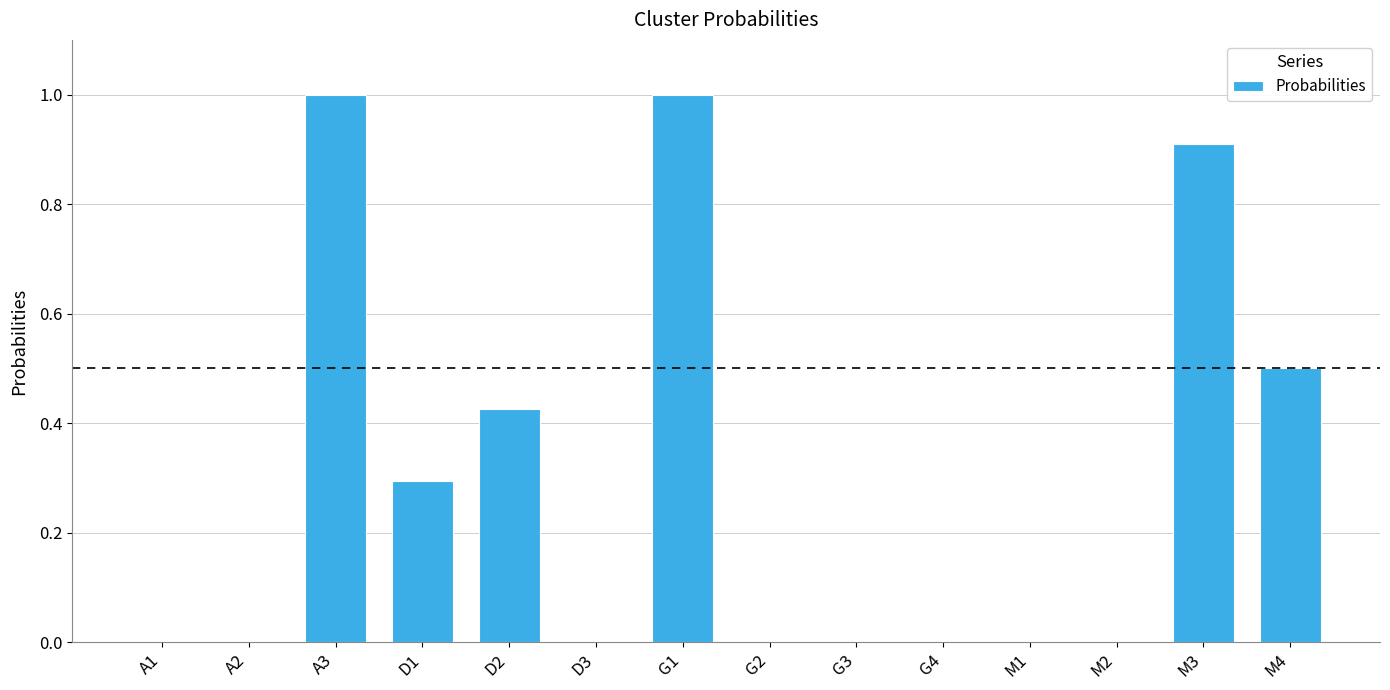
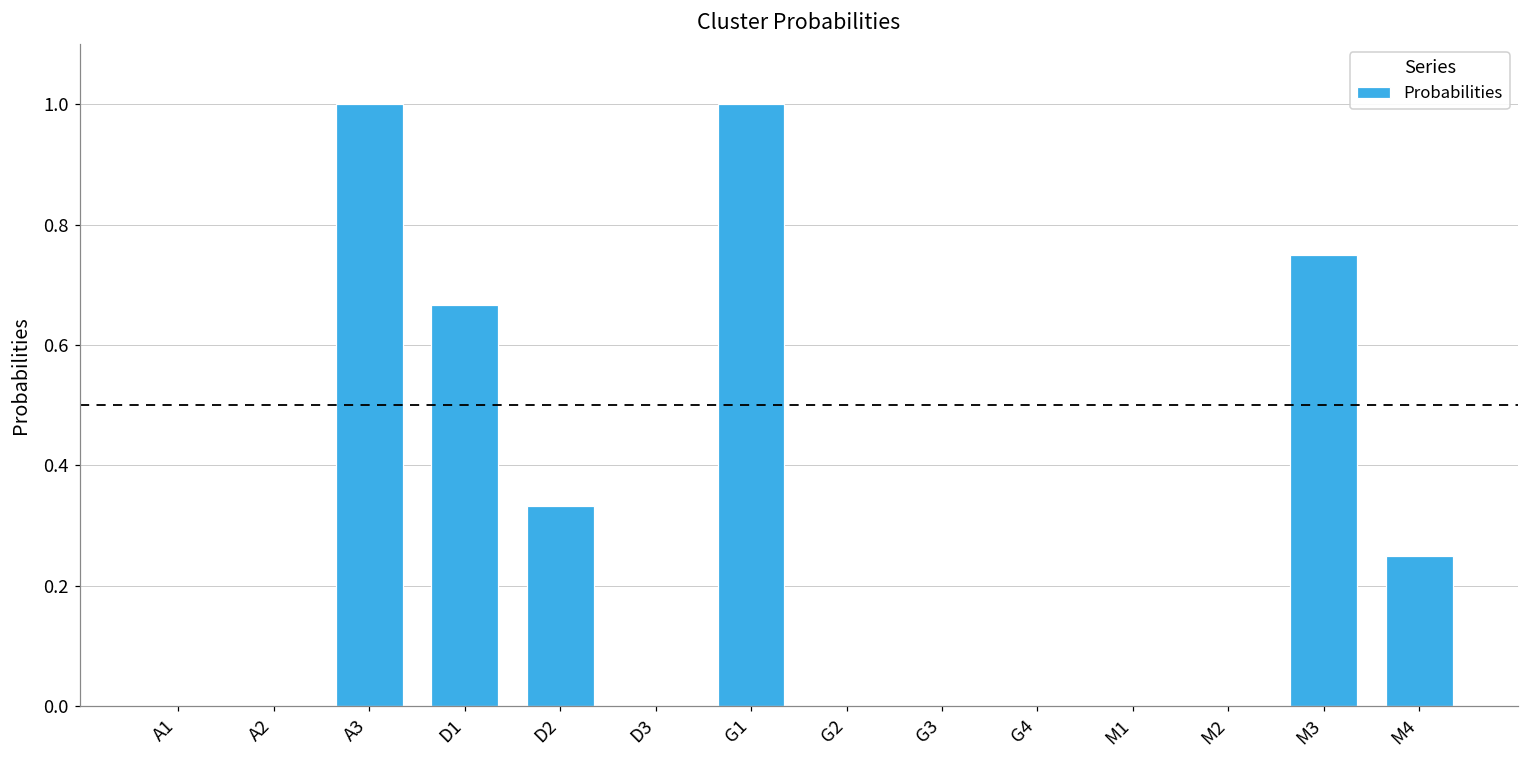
D1: 0.29 -> 0.67
D2: 0.43 -> 0.33
M3: 0.91 -> 0.75
M4: 0.50 -> 0.25
